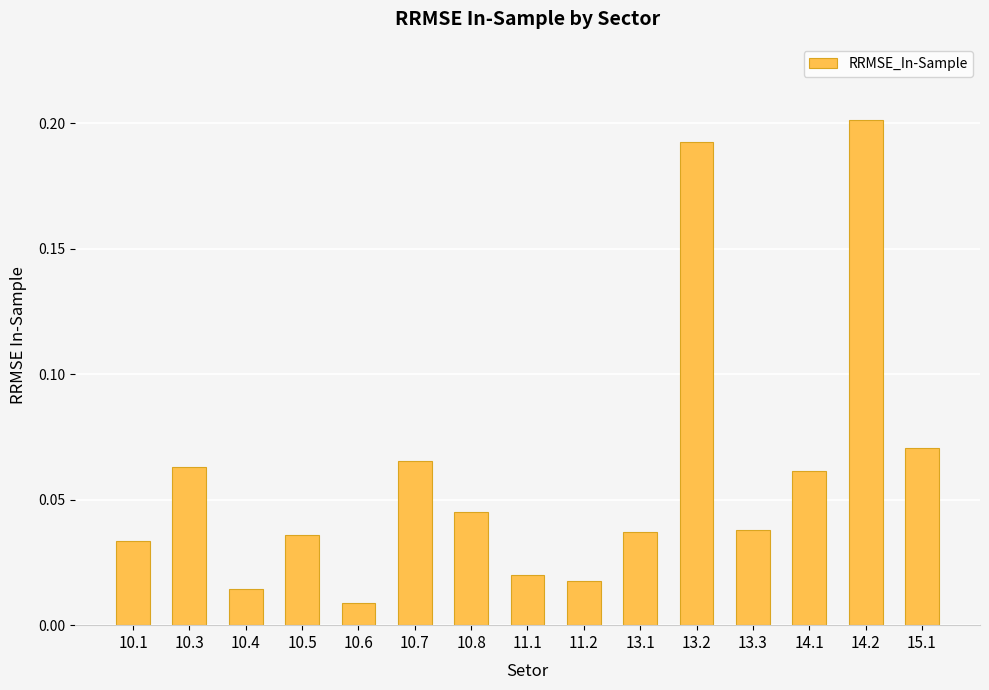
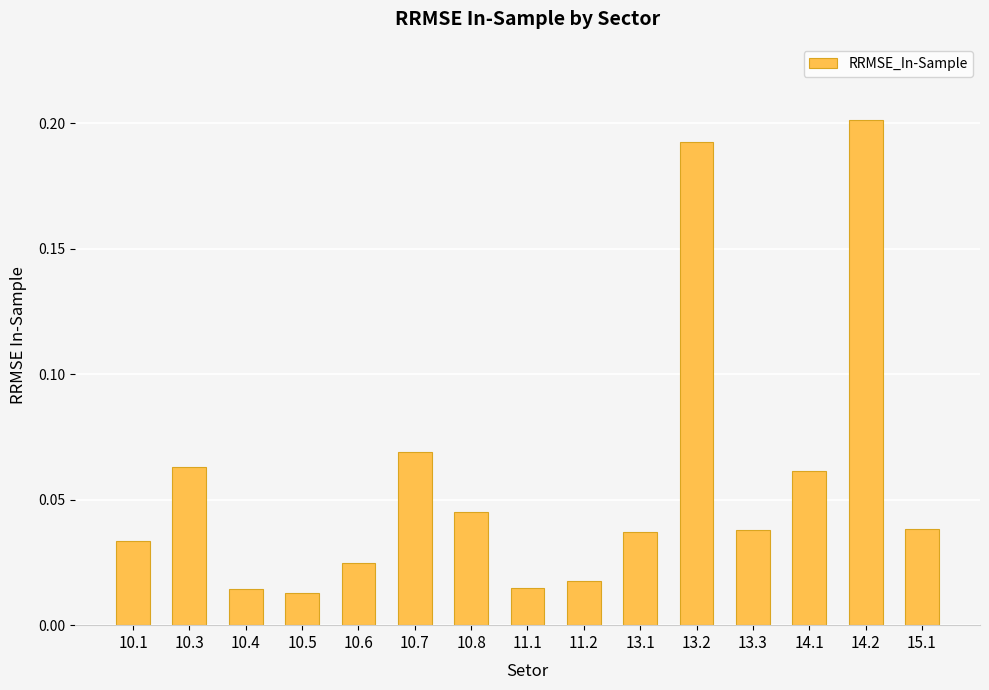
10.5: 0.036 -> 0.013
10.6: 0.009 -> 0.025
10.7: 0.065 -> 0.069
11.1: 0.020 -> 0.015
15.1: 0.071 -> 0.038
